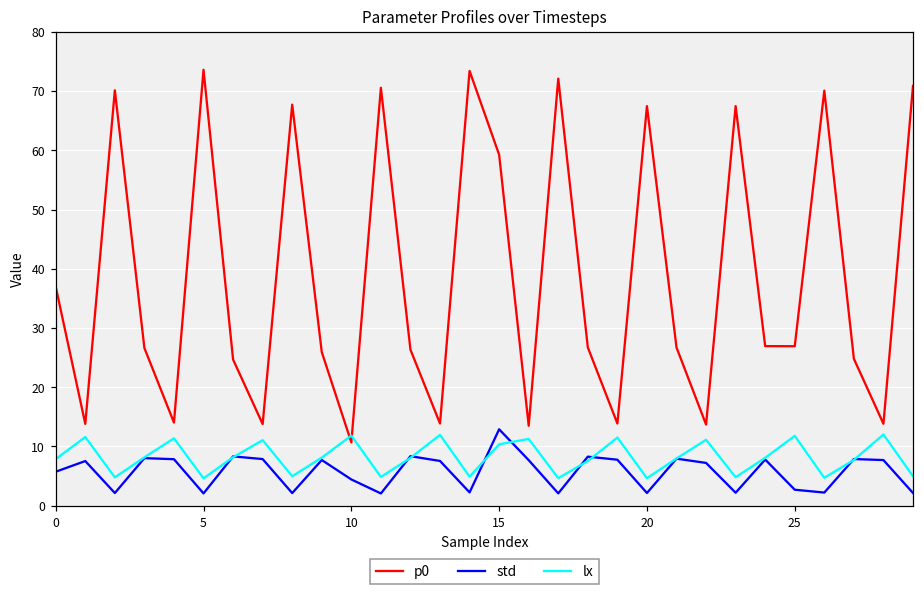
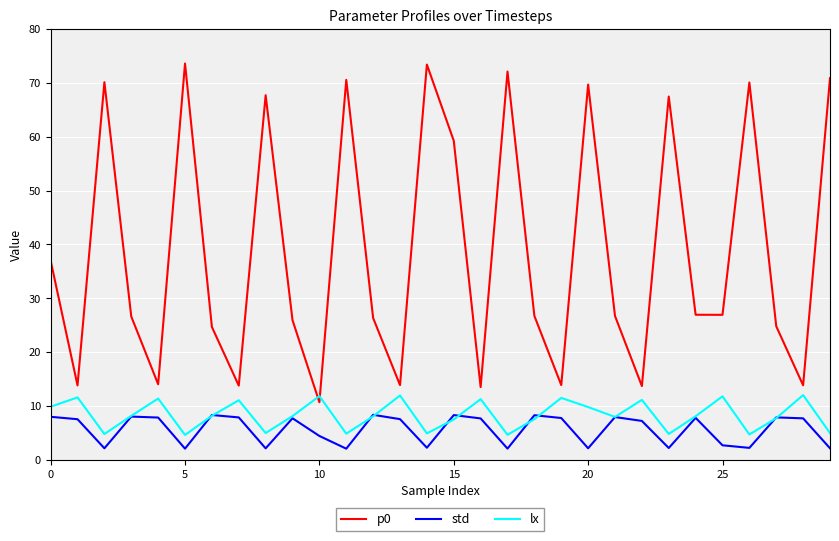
std, 0: 6 -> 8
lx, 0: 8 -> 10
std, 15: 13 -> 8
lx, 15: 10 -> 7
p0, 20: 67 -> 70
lx, 20: 5 -> 10
